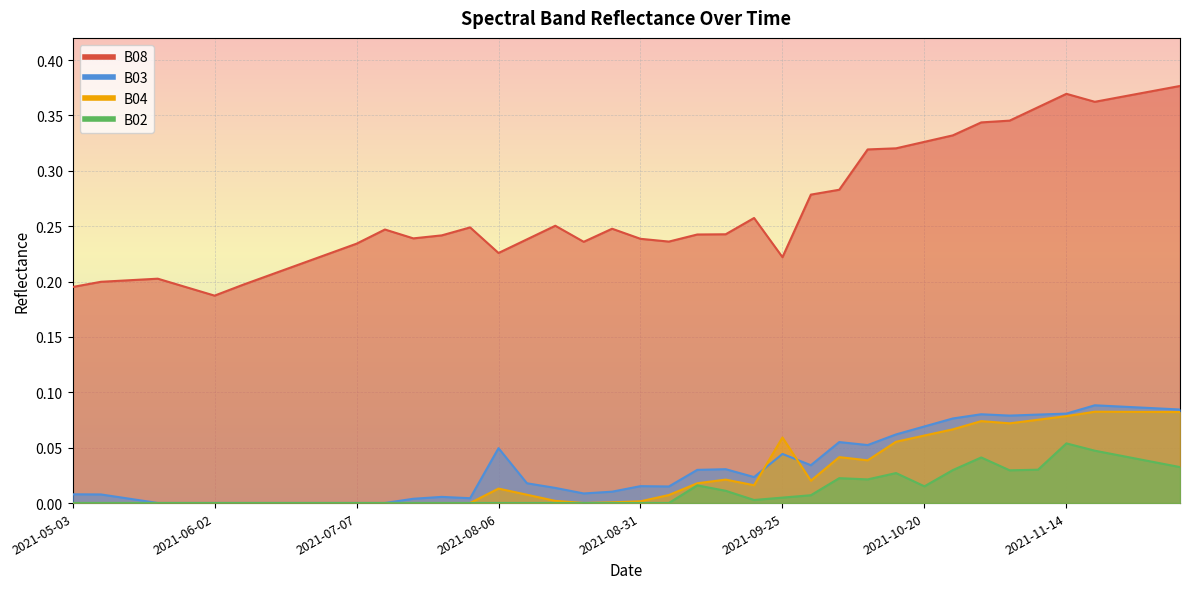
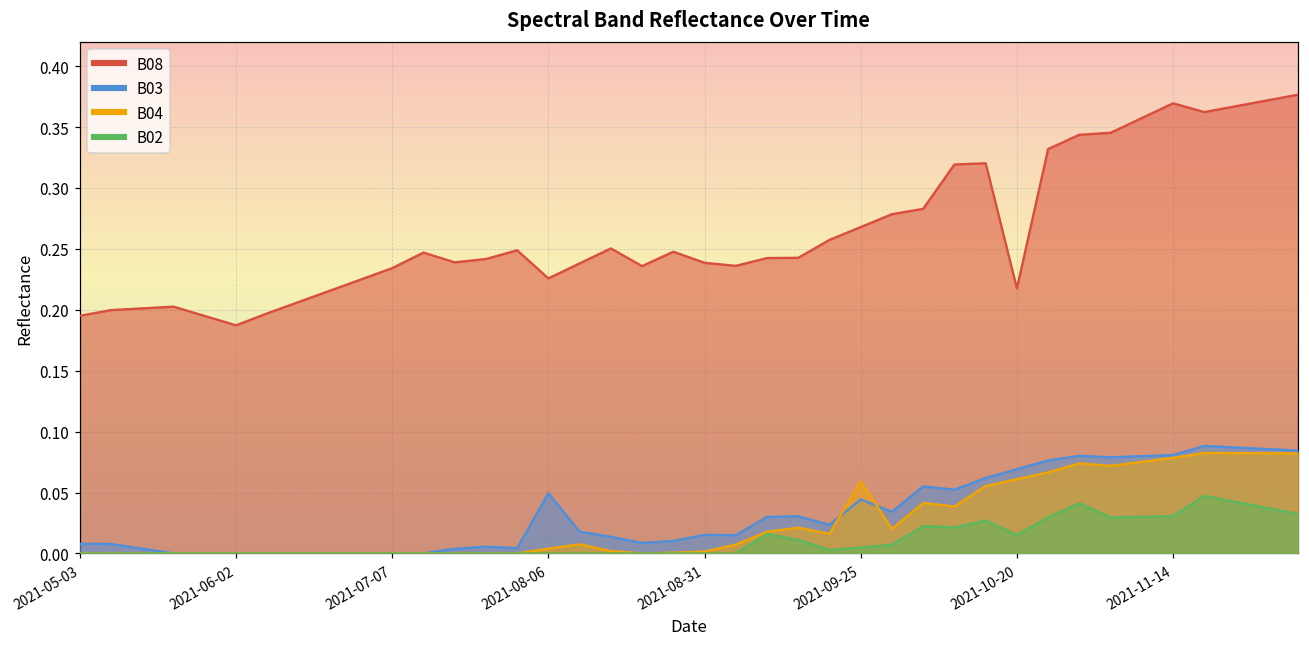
B04, 2021-08-06: 0.013 -> 0.004
B08, 2021-09-25: 0.222 -> 0.268
B08, 2021-10-20: 0.326 -> 0.218
B02, 2021-11-14: 0.054 -> 0.031
